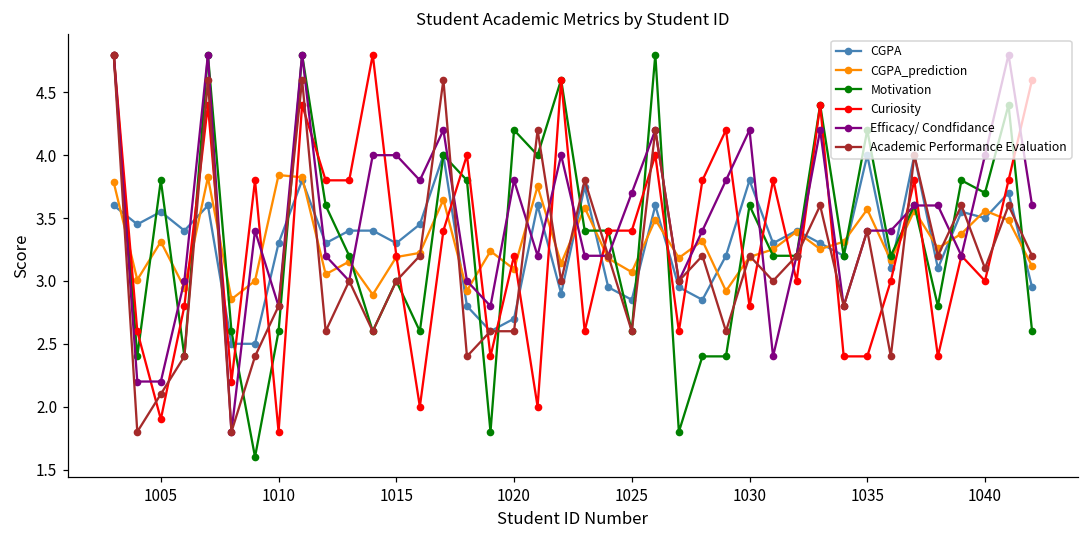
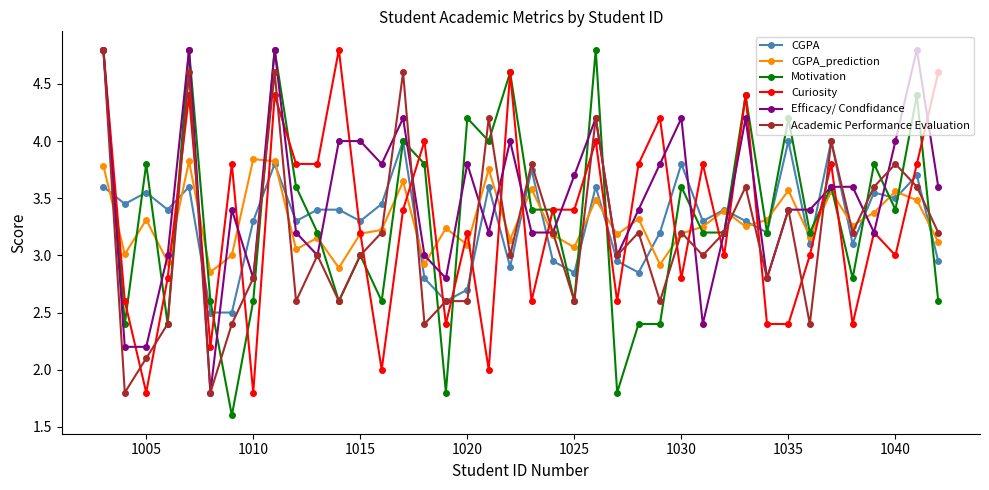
Curiosity, 1005: 1.9 -> 1.8
Motivation, 1040: 3.7 -> 3.4
Academic Performance Evaluation, 1040: 3.1 -> 3.8
